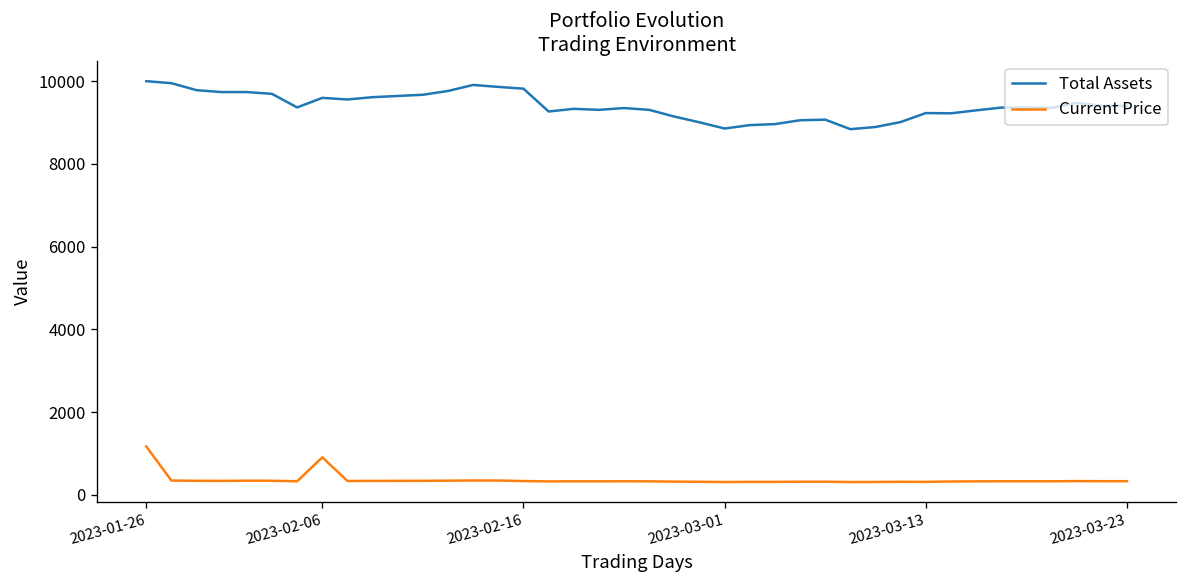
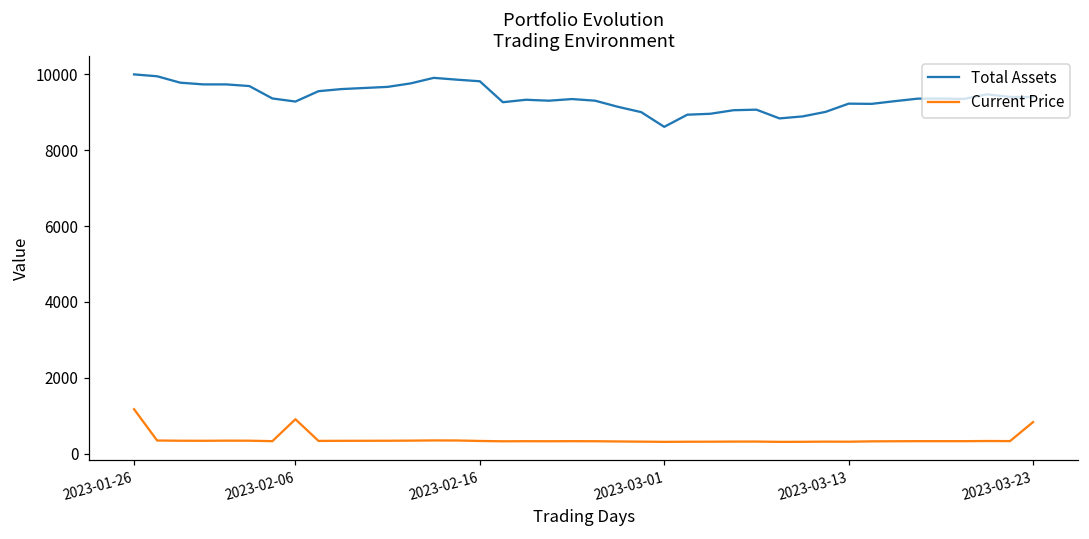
Total Assets, 2023-02-06: 9600 -> 9300
Total Assets, 2023-03-01: 8900 -> 8600
Current Price, 2023-03-23: 300 -> 800
